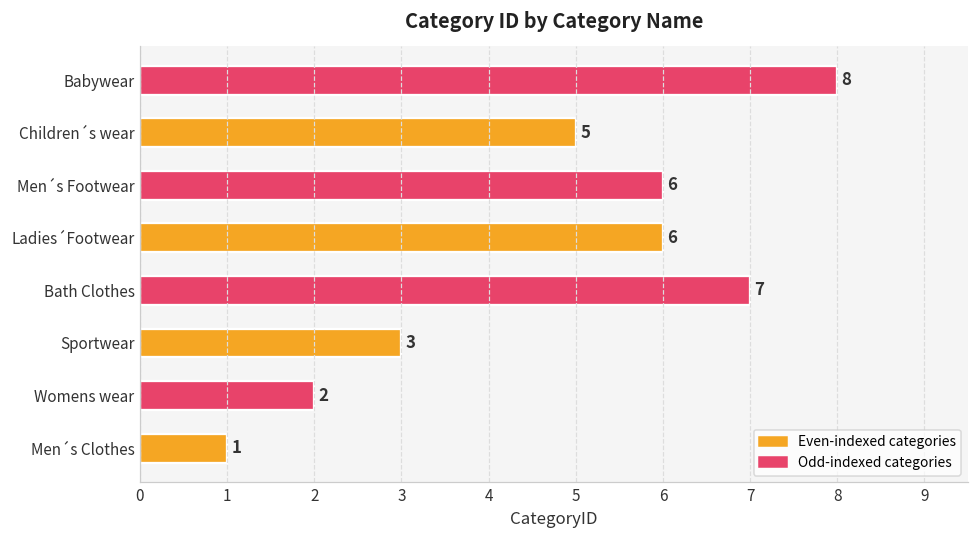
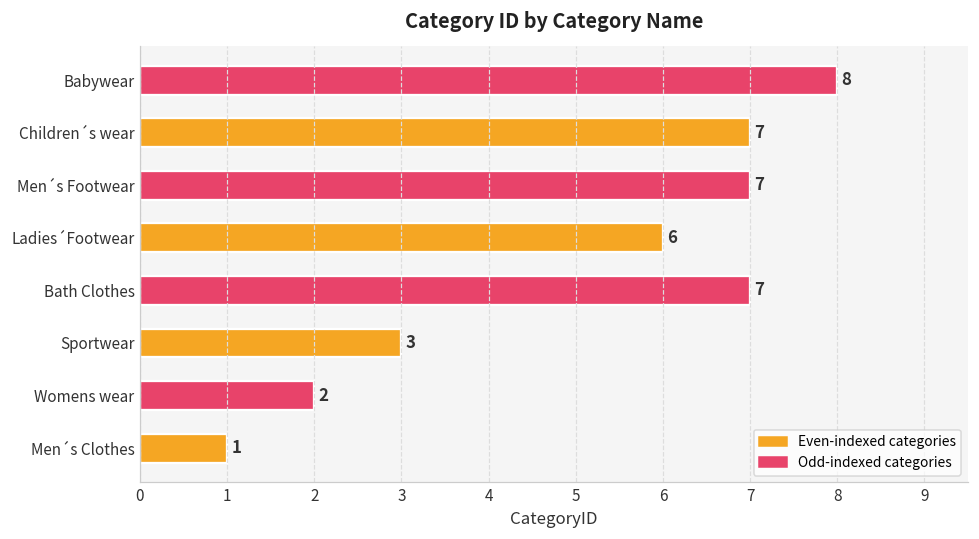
Children´s wear: 5 -> 7
Men´s Footwear: 6 -> 7
